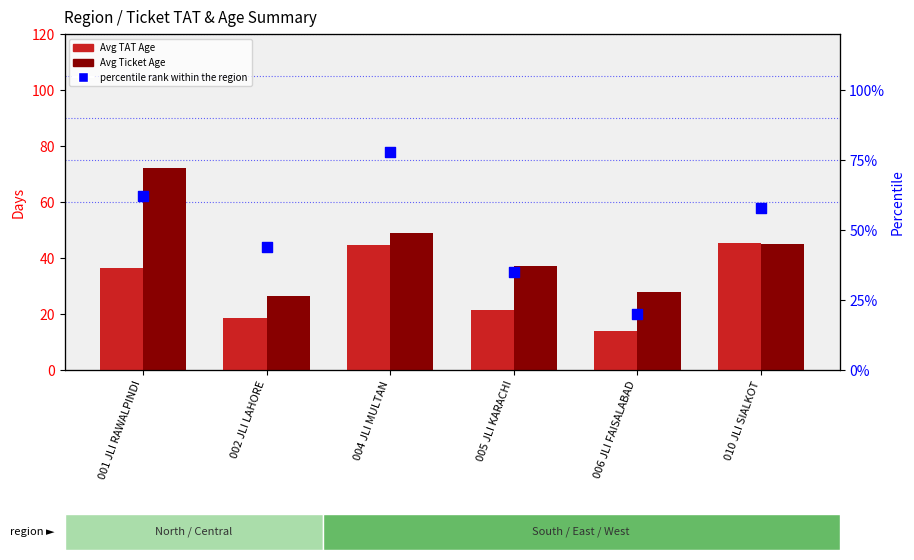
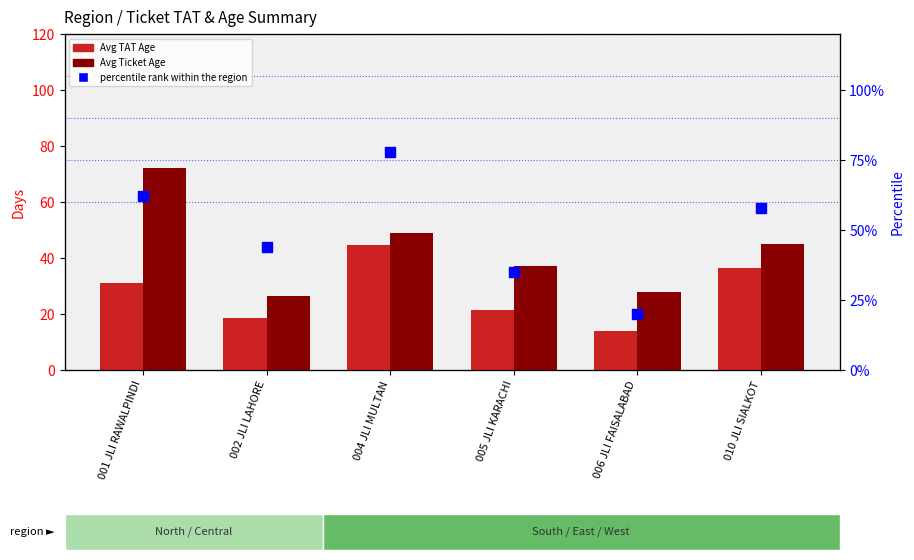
Avg TAT Age, 001 JLI RAWALPINDI: 37 -> 31
Avg TAT Age, 010 JLI SIALKOT: 45 -> 37
